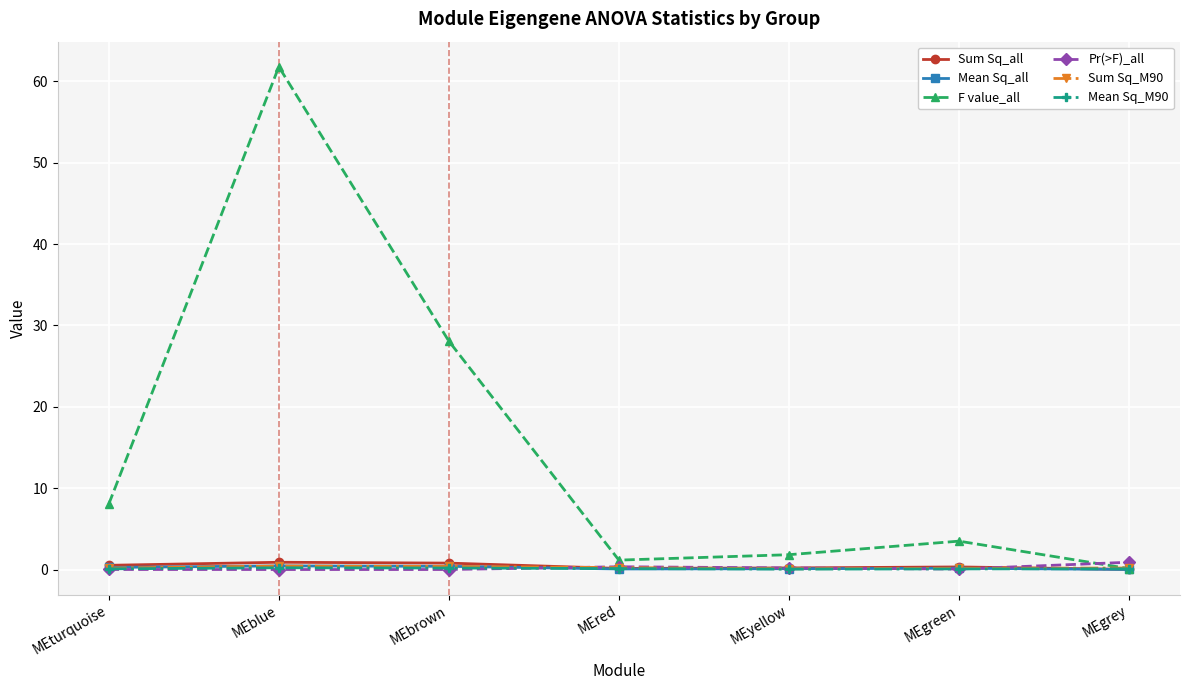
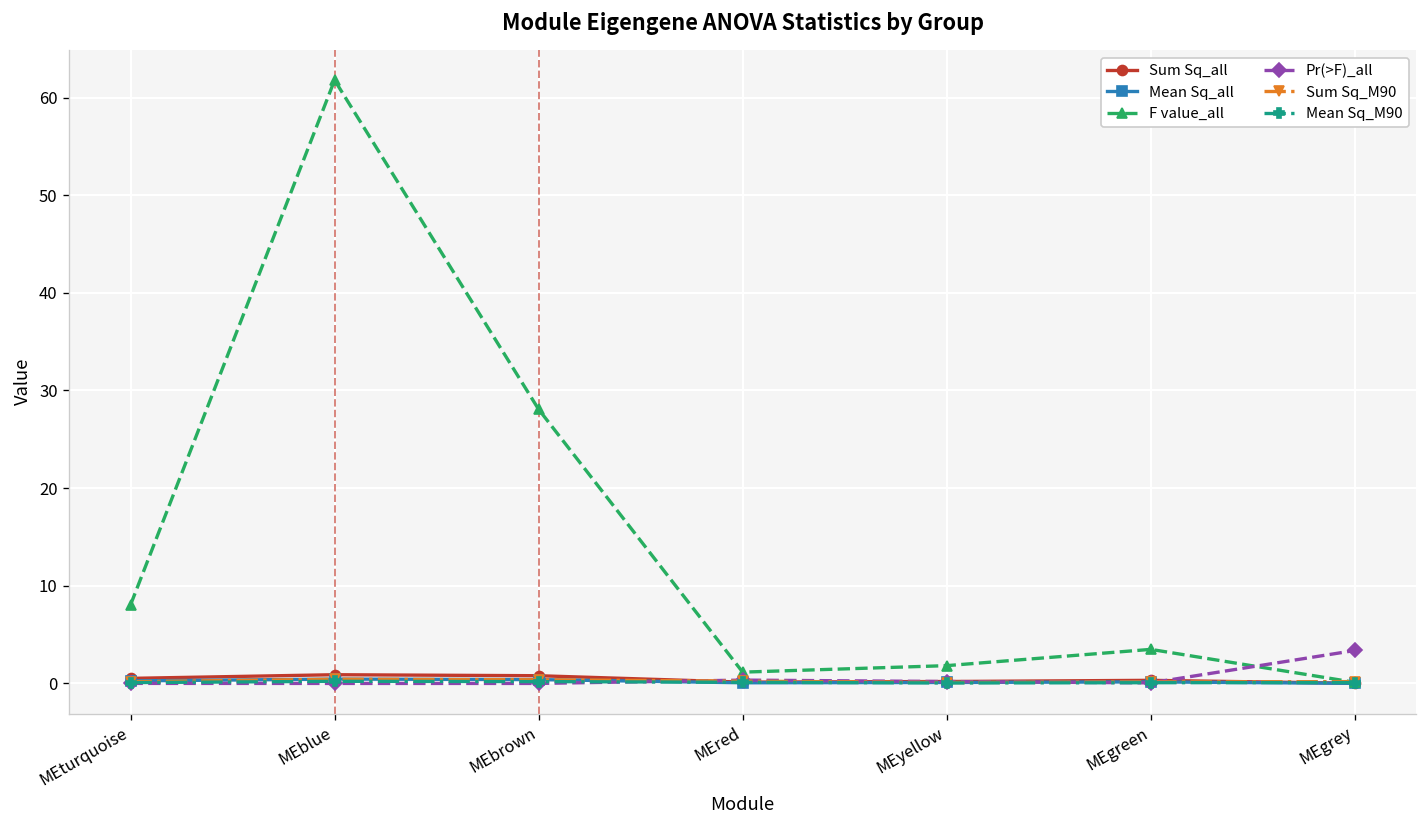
Pr(>F)_all, MEgrey: 1 -> 3
